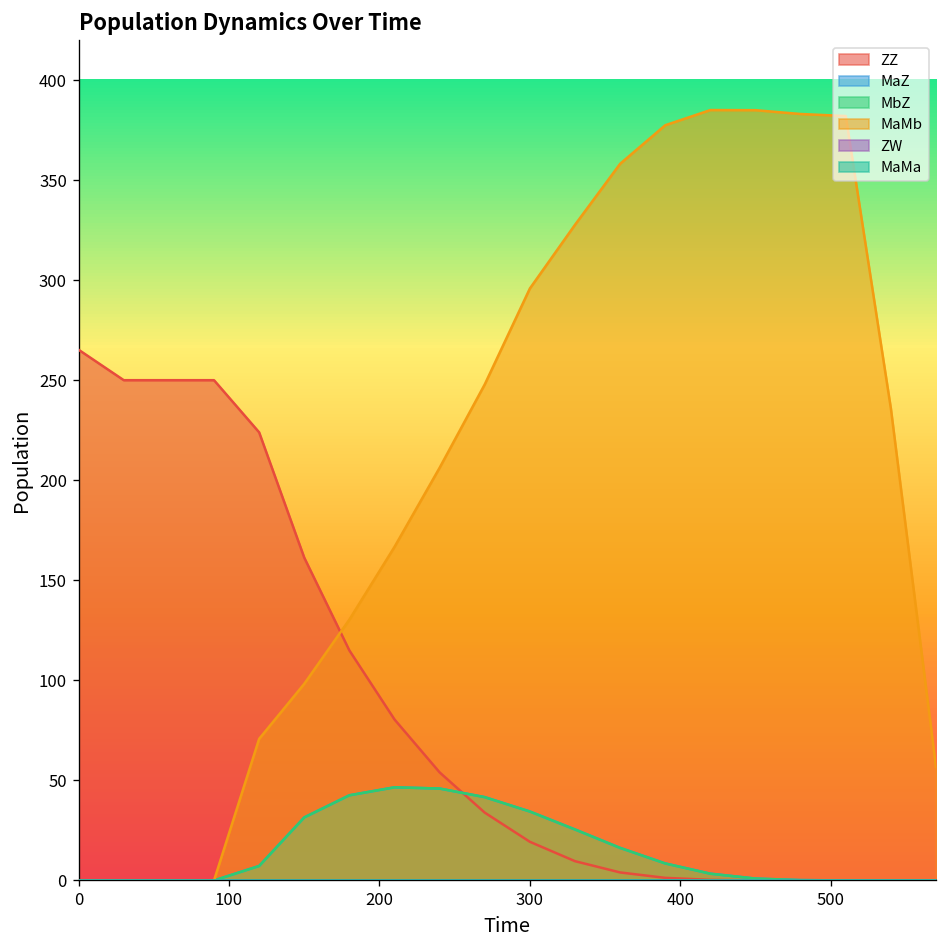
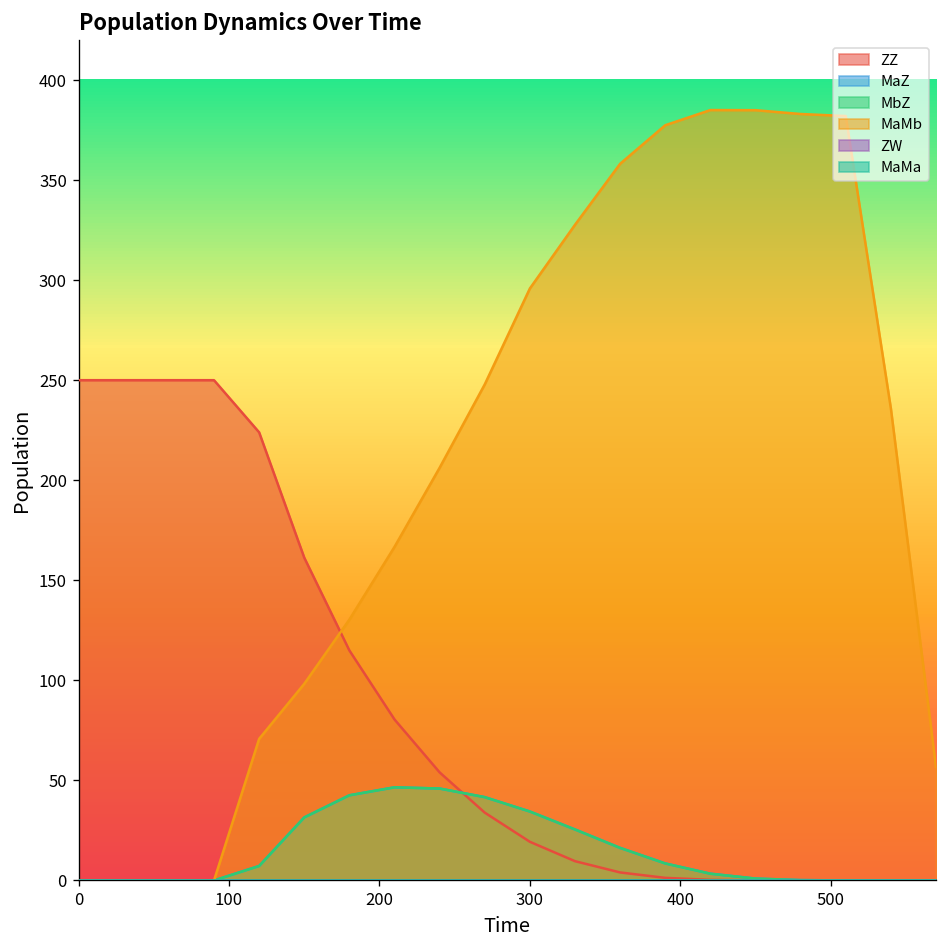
ZZ, 0: 265 -> 250
